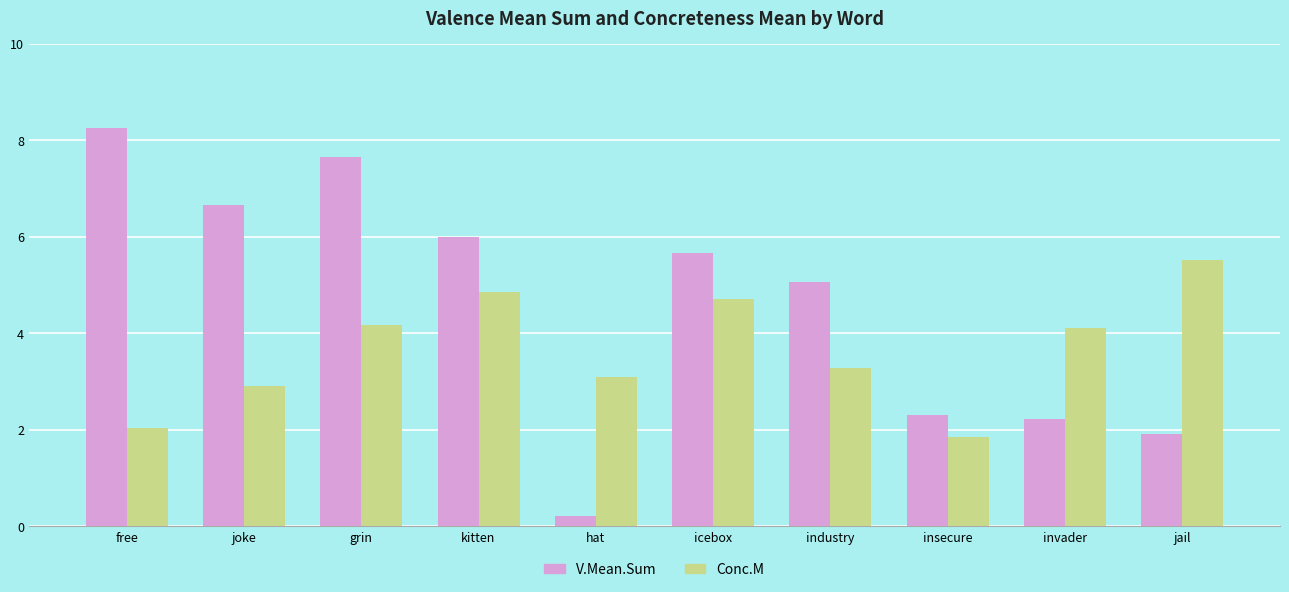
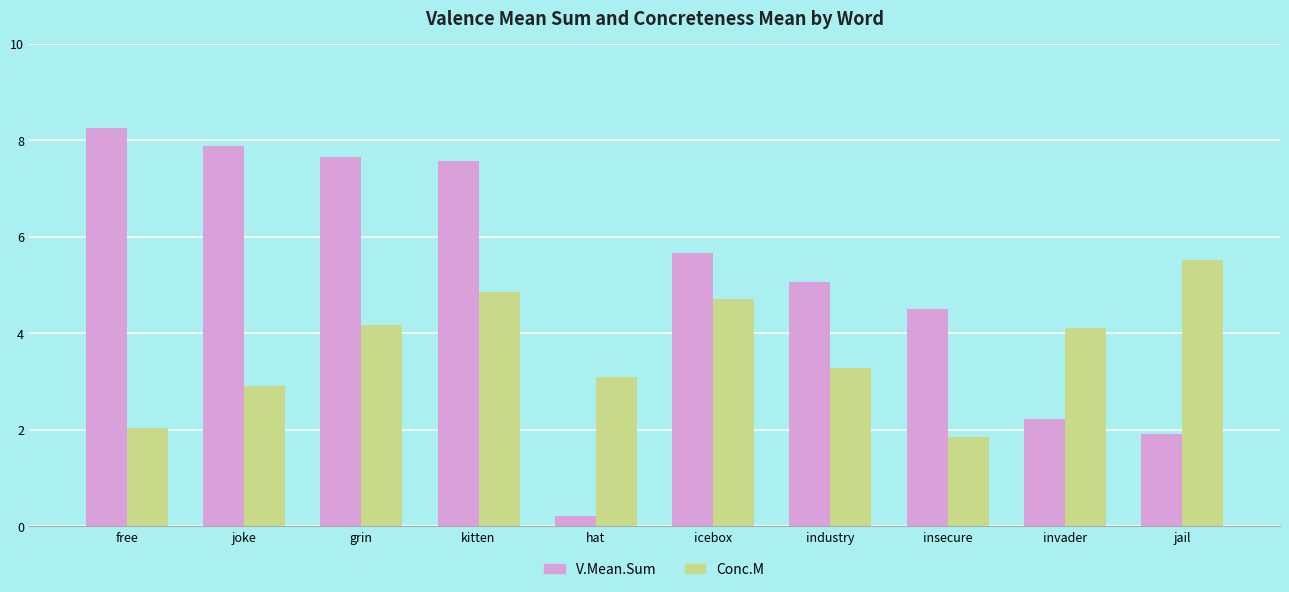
V.Mean.Sum, joke: 6.7 -> 7.9
V.Mean.Sum, kitten: 6.0 -> 7.6
V.Mean.Sum, insecure: 2.3 -> 4.5
